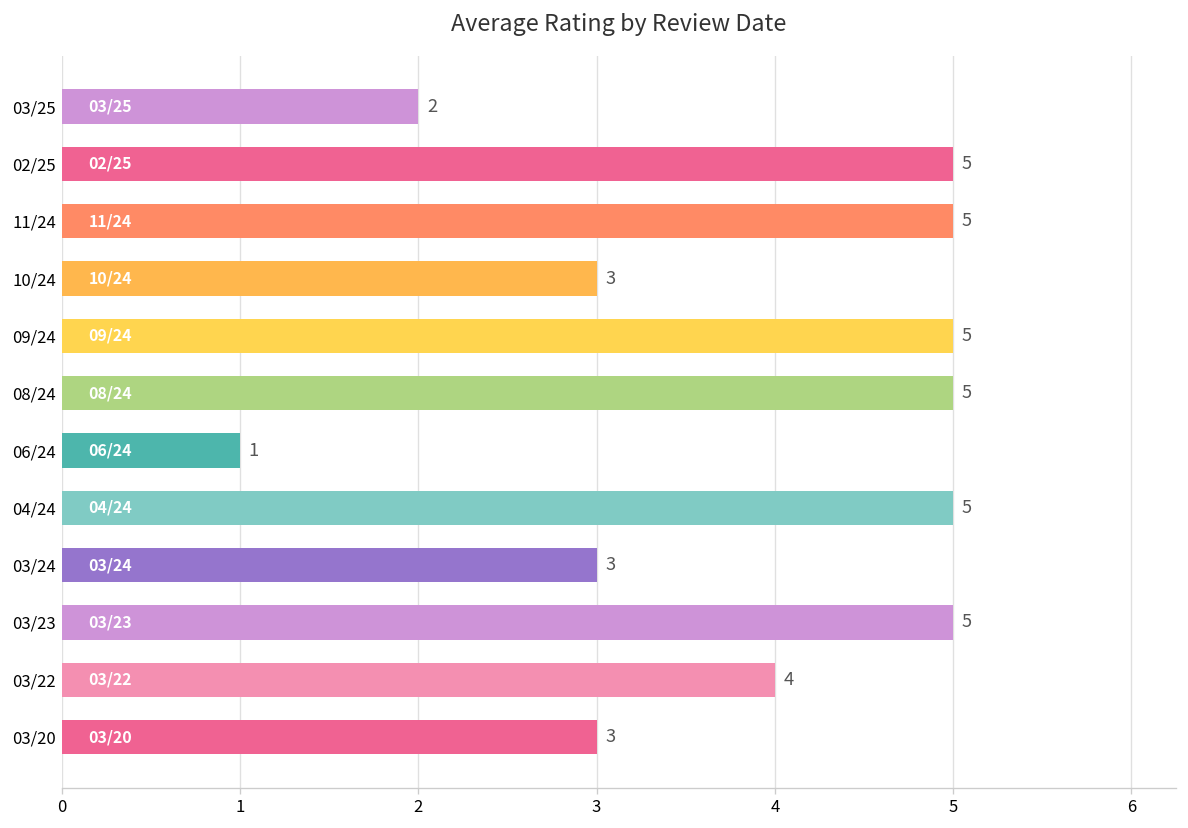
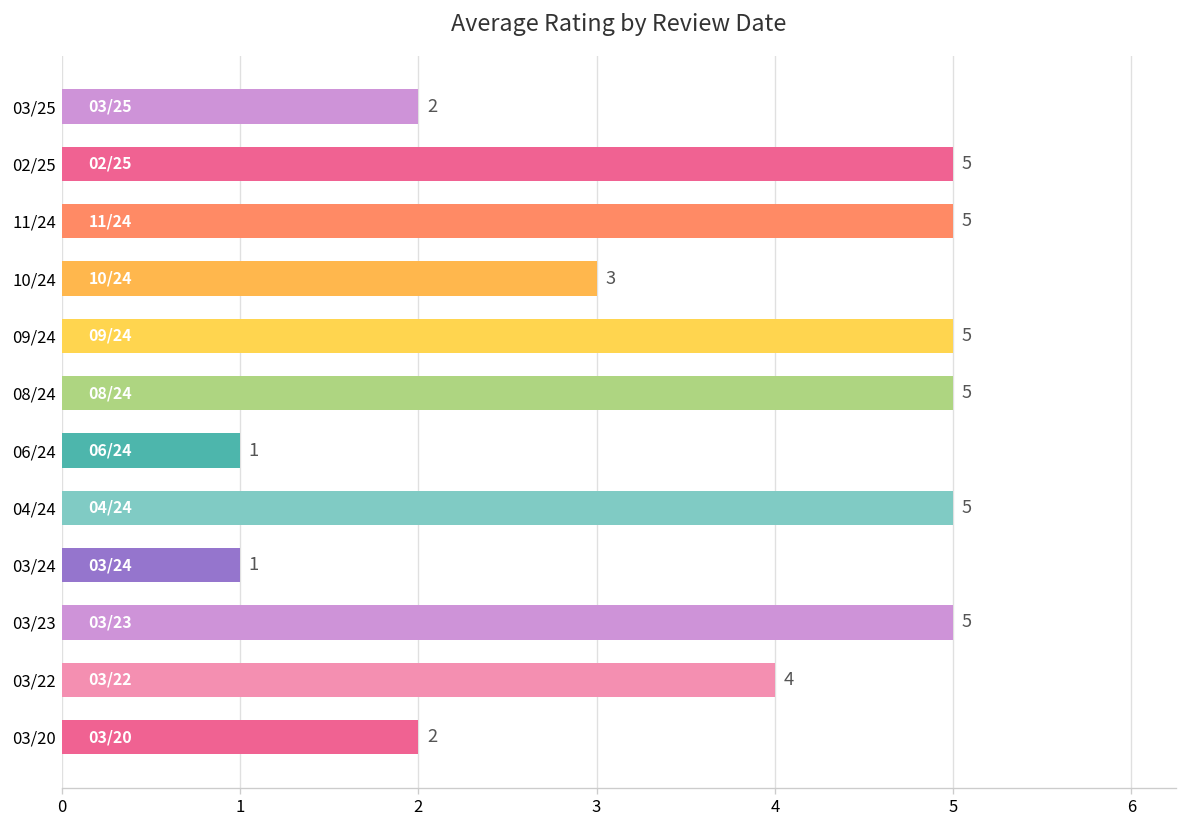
03/24: 3 -> 1
03/20: 3 -> 2
